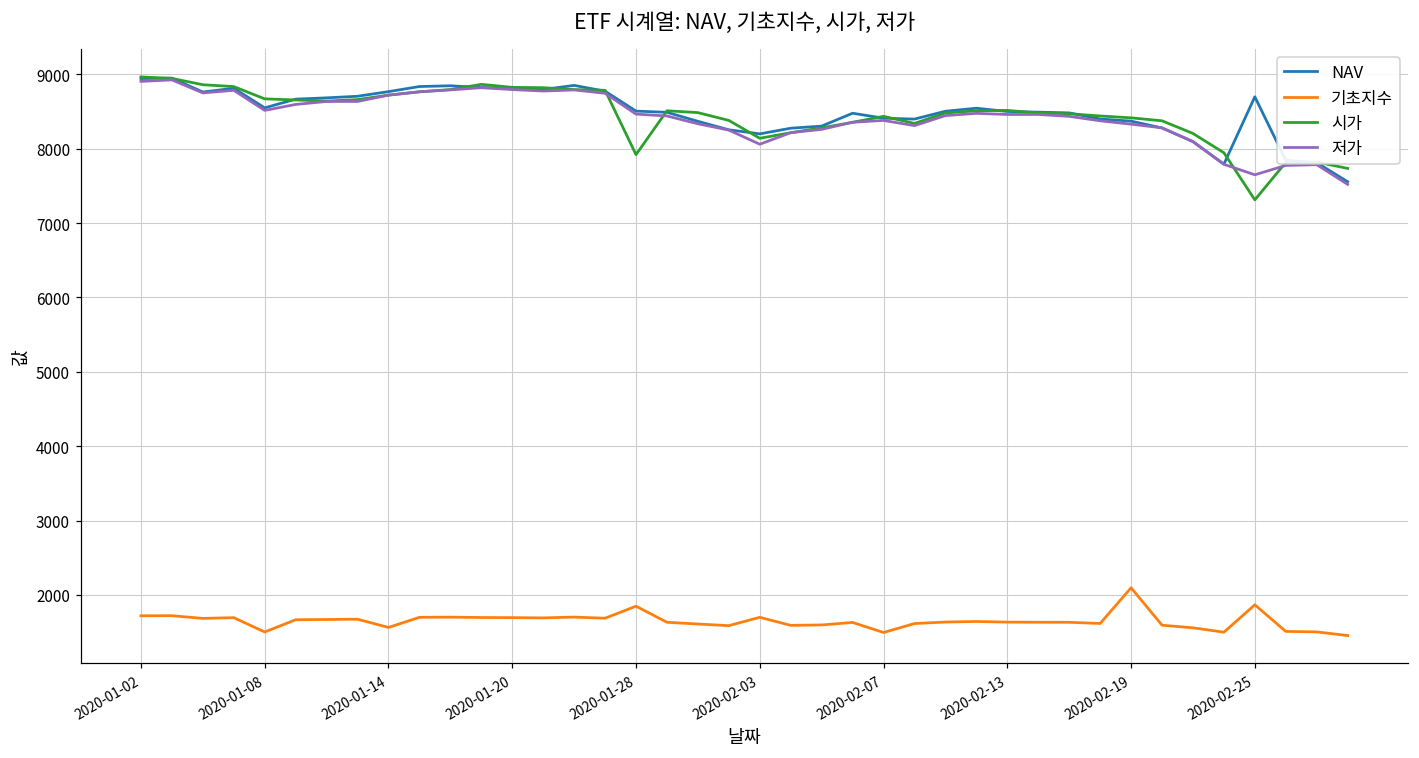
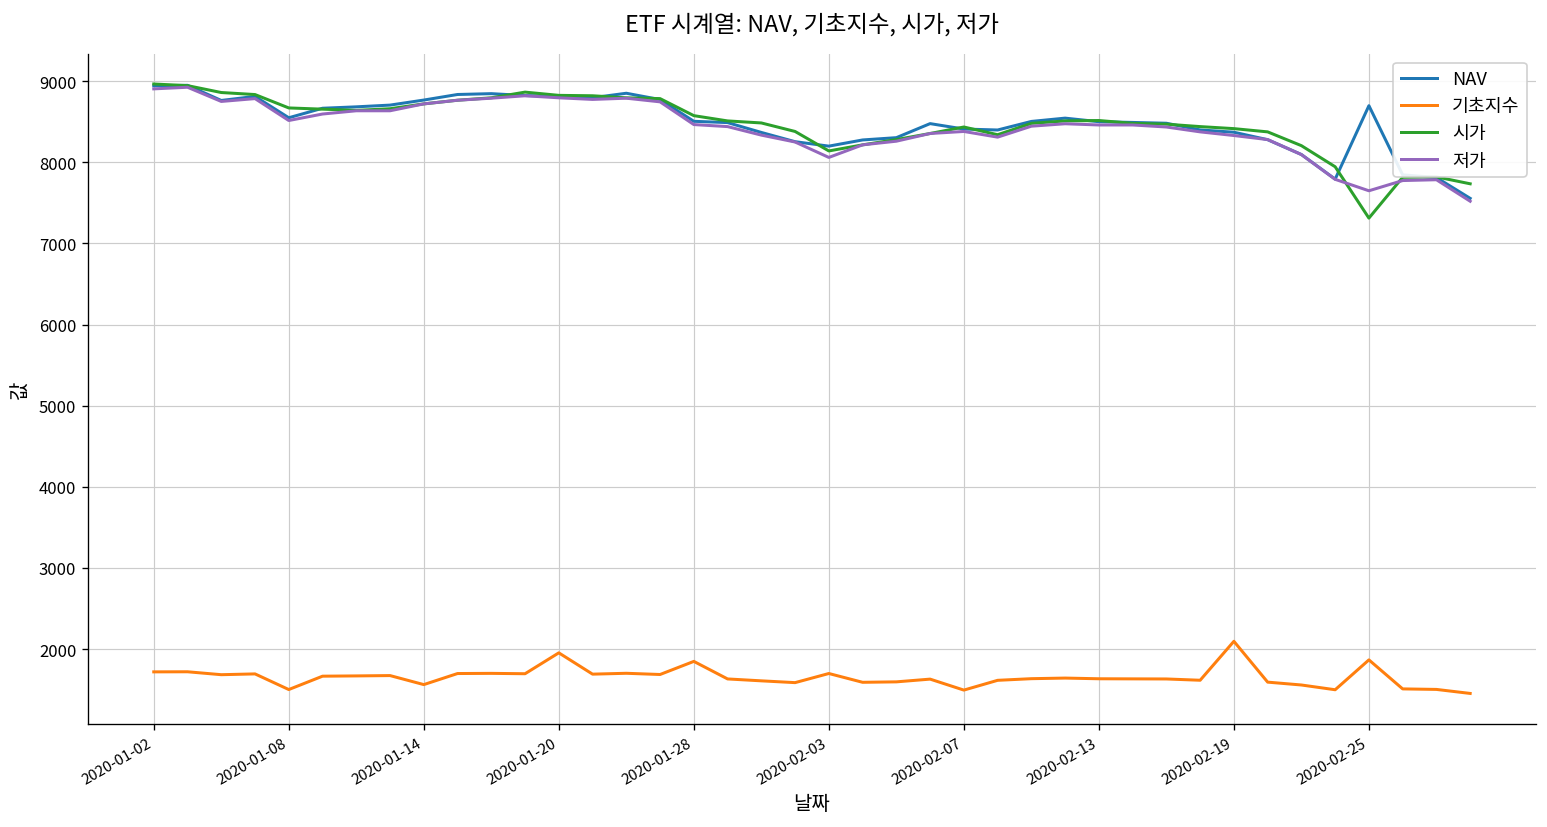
기초지수, 2020-01-20: 1700 -> 2000
시가, 2020-01-28: 7900 -> 8600
